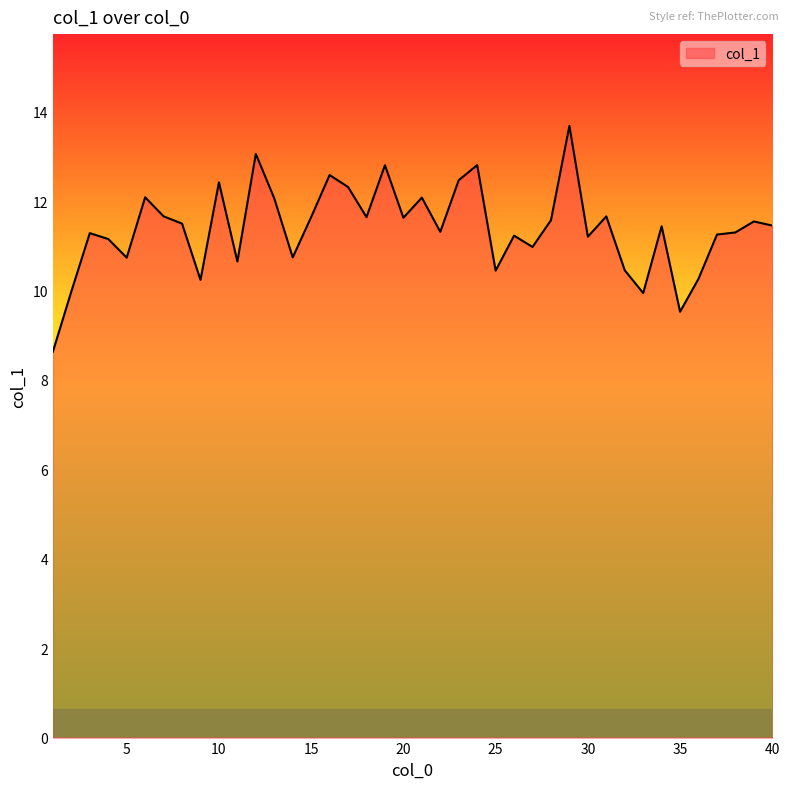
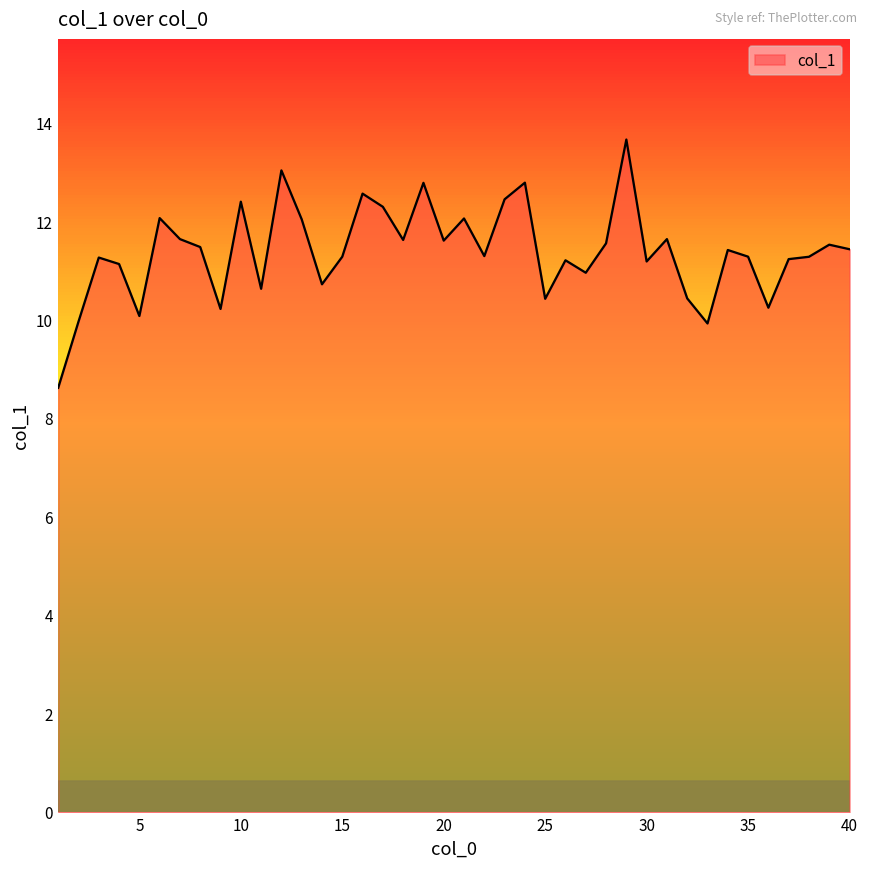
5: 10.7 -> 10.1
15: 11.6 -> 11.3
35: 9.5 -> 11.3
